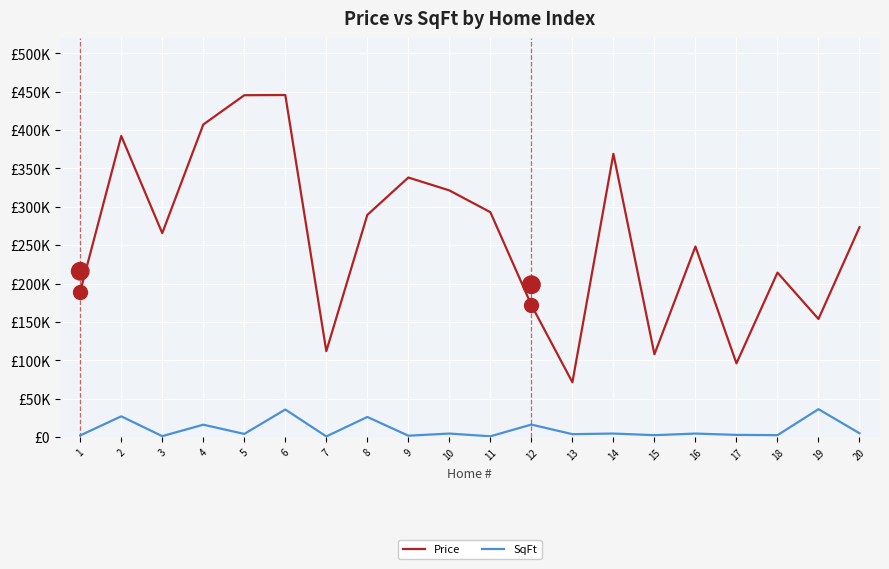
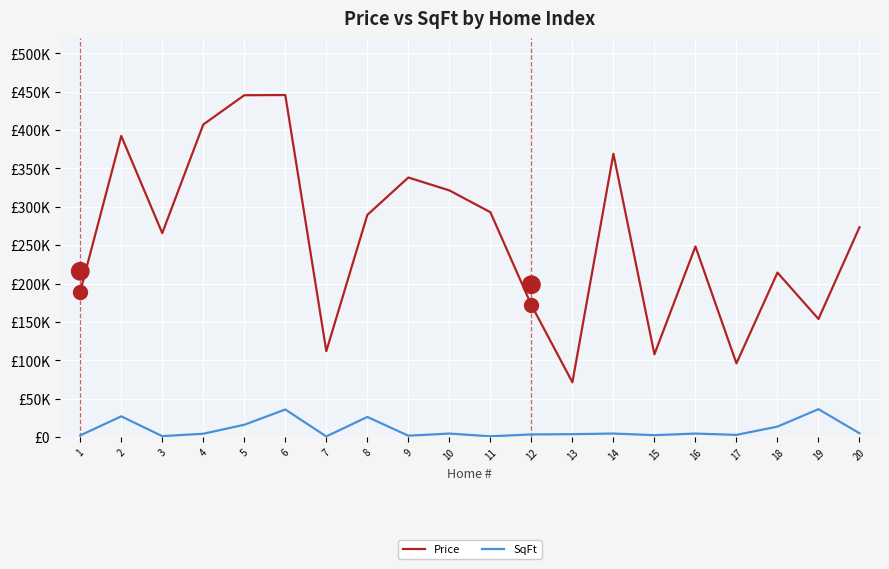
SqFt, 4: £20000 -> £0
SqFt, 5: £0 -> £20000
SqFt, 12: £20000 -> £0
SqFt, 18: £0 -> £10000
